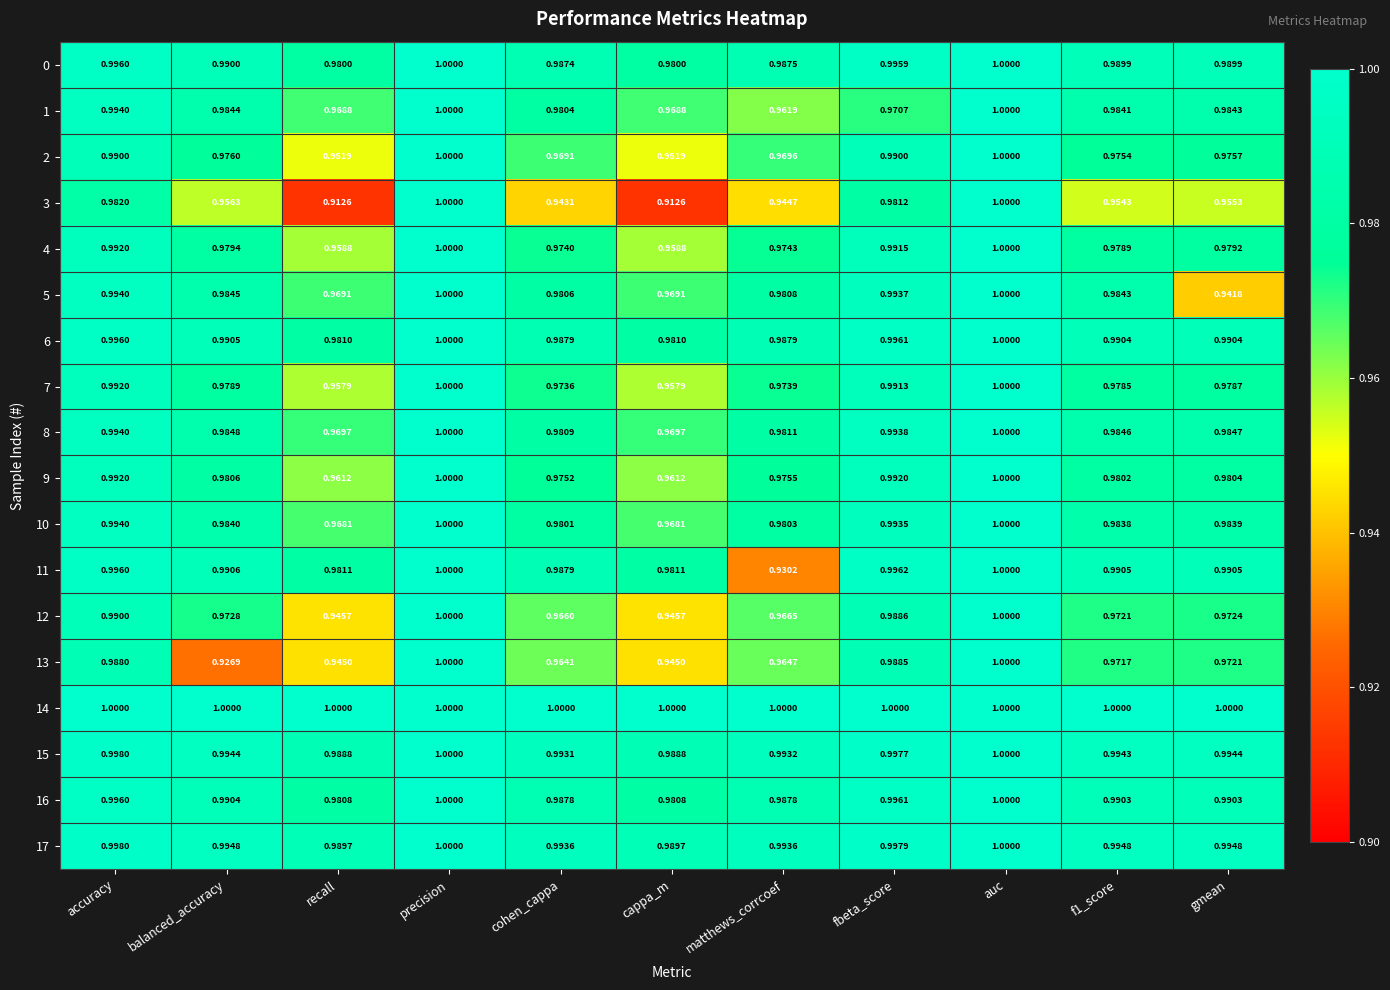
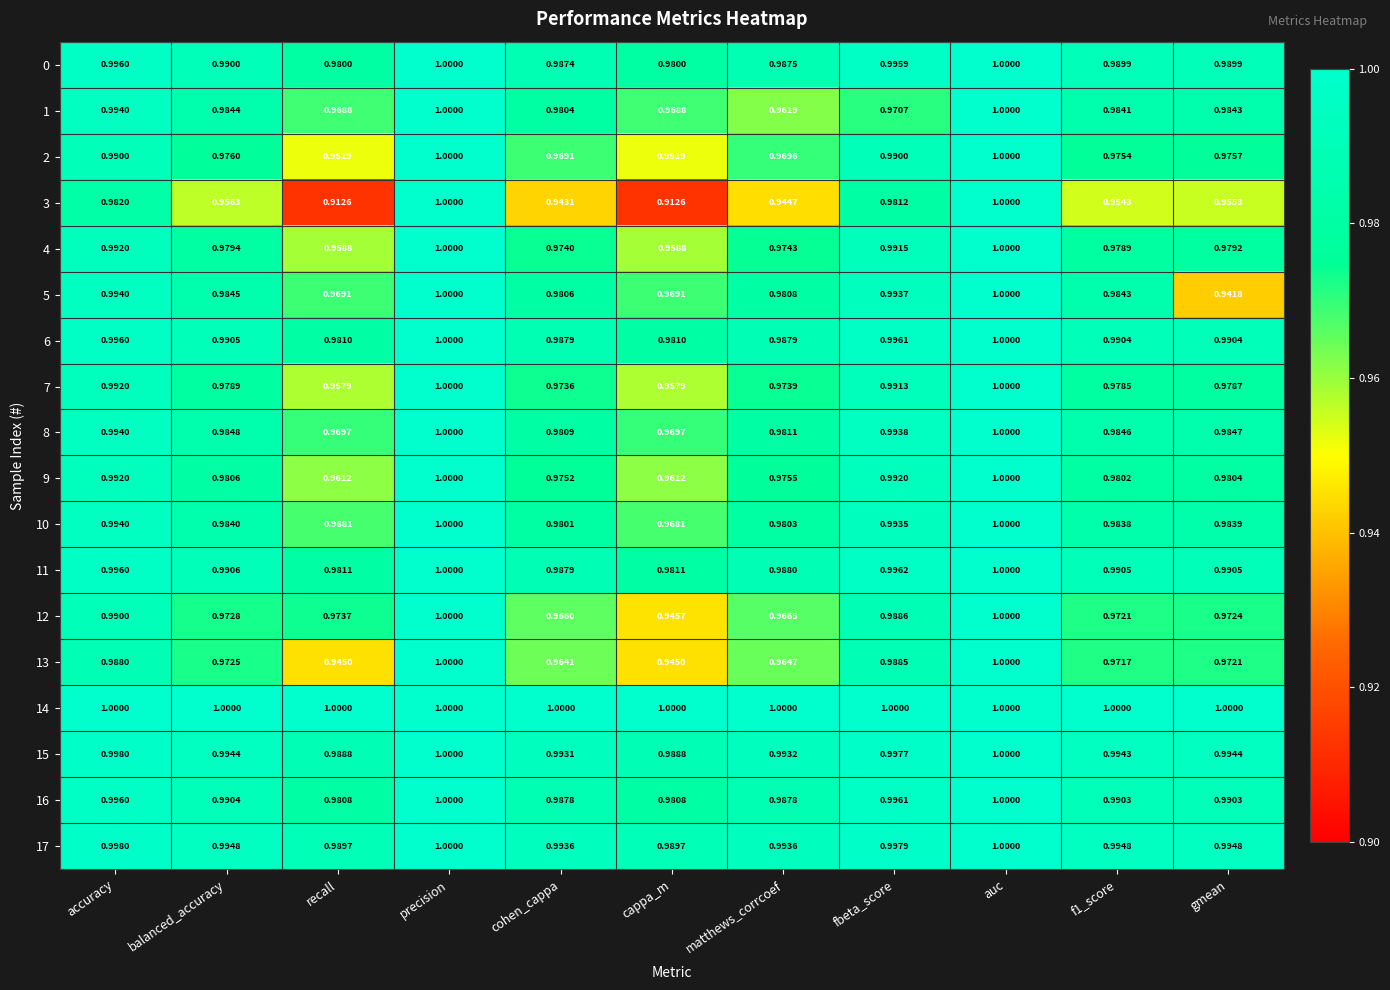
11, matthews_corrcoef: 0.9302 -> 0.9880
12, recall: 0.9457 -> 0.9737
13, balanced_accuracy: 0.9269 -> 0.9725
